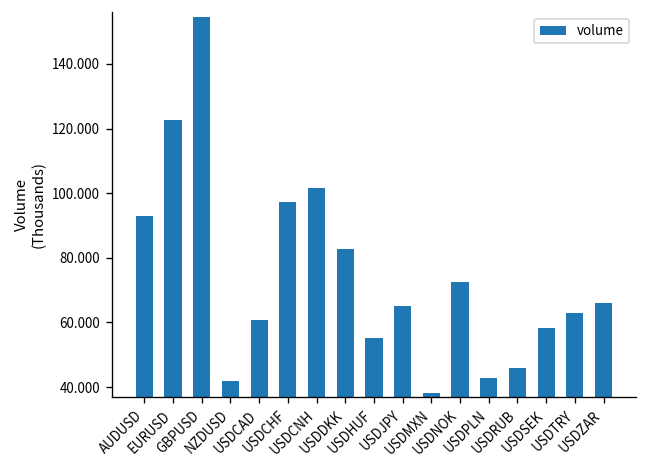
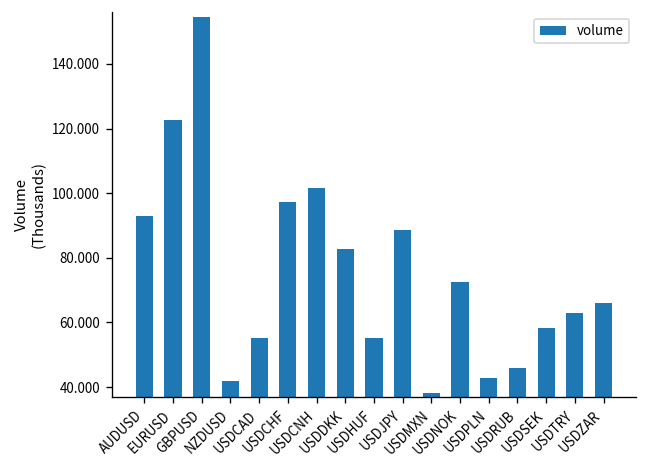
USDCAD: 61 -> 55
USDJPY: 65 -> 89
